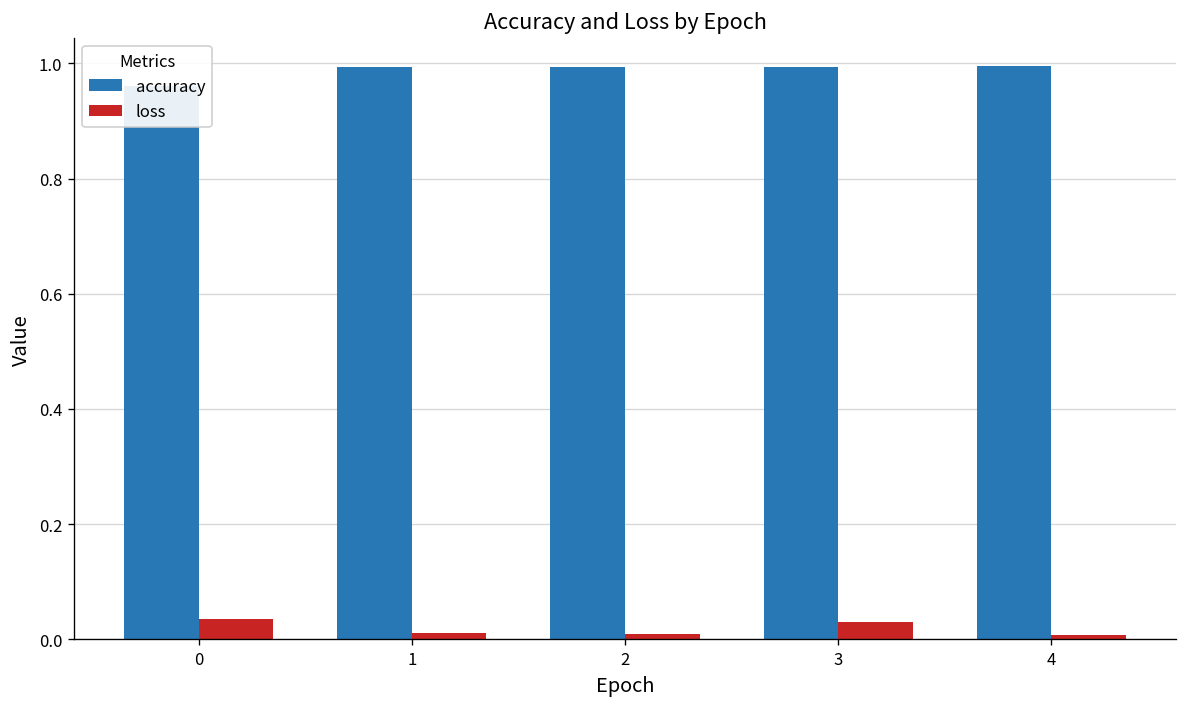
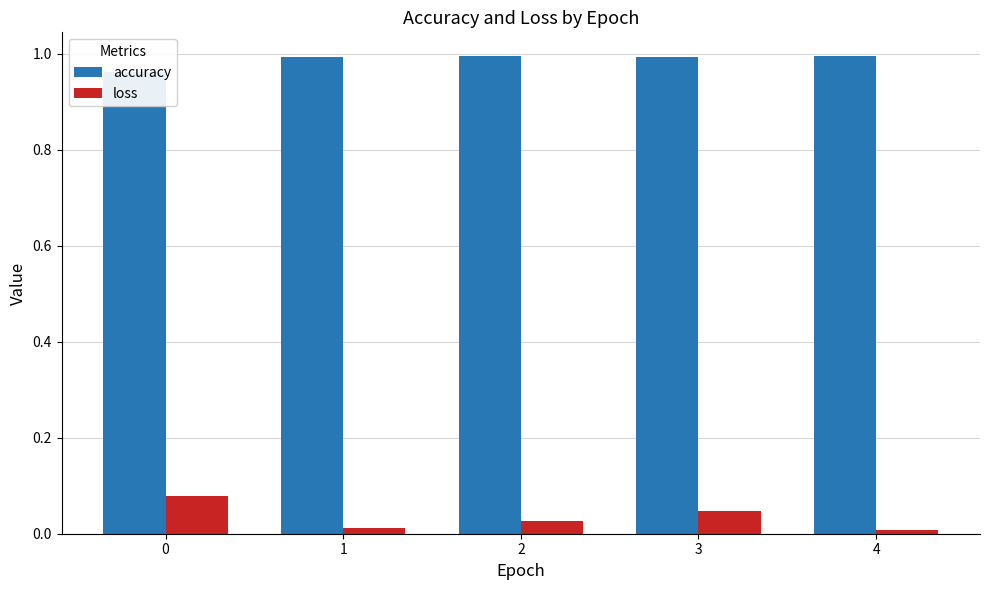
loss, 0: 0.04 -> 0.08
loss, 2: 0.01 -> 0.03
loss, 3: 0.03 -> 0.05
